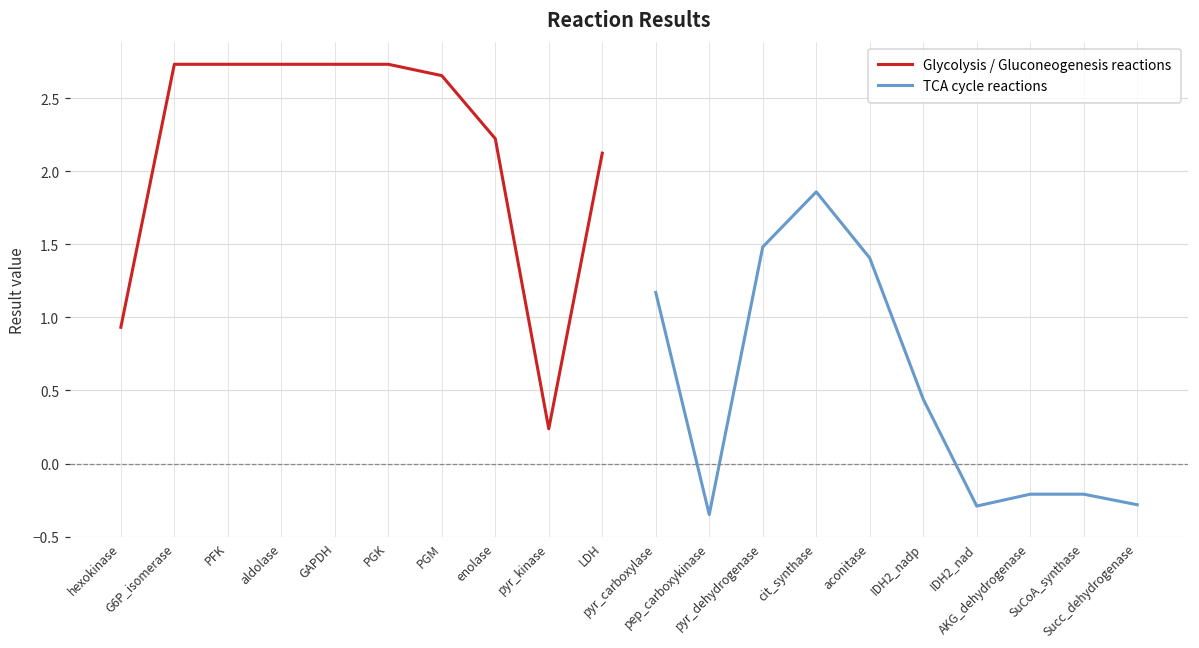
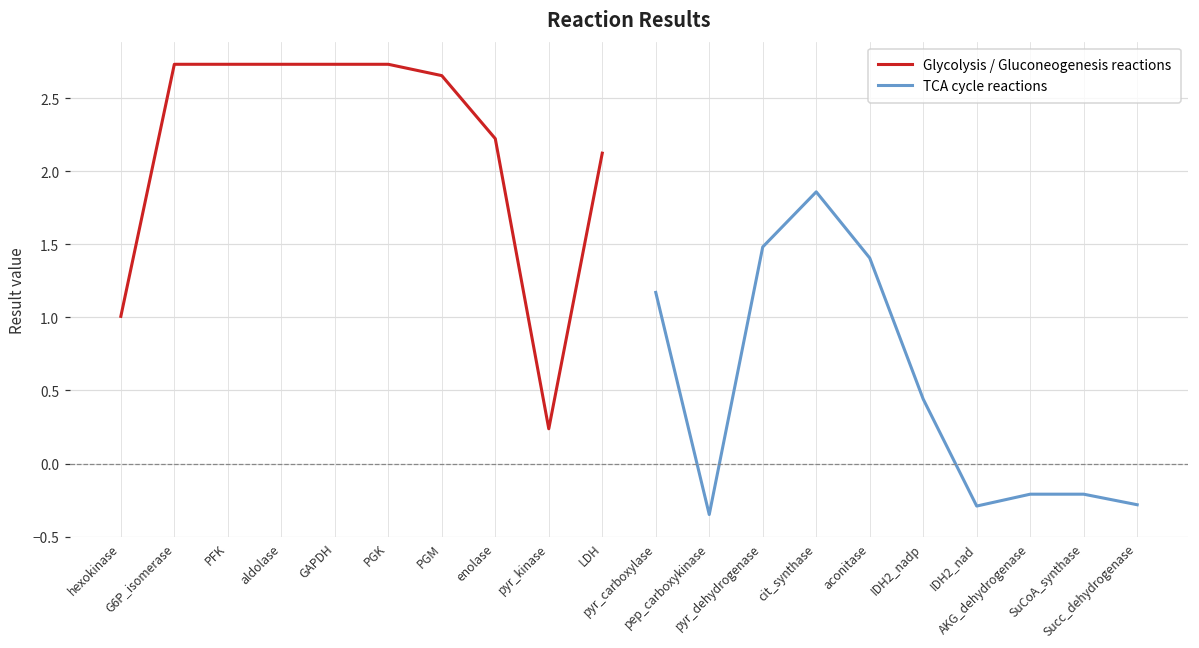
Glycolysis / Gluconeogenesis reactions, hexokinase: 0.93 -> 1.01
